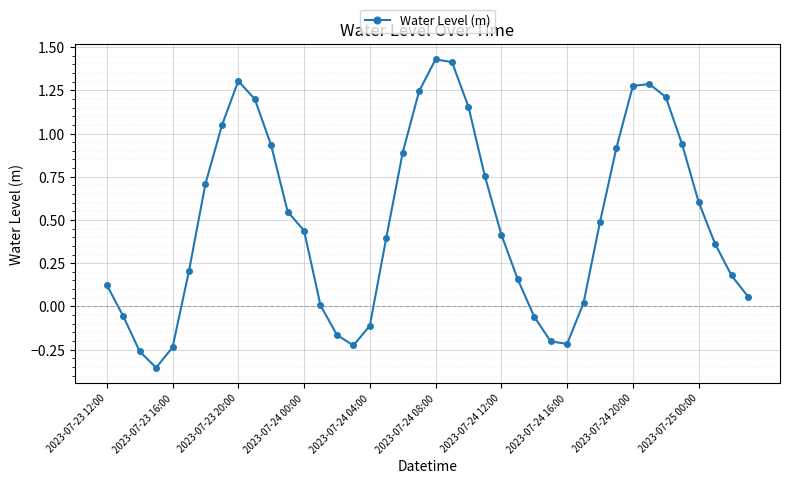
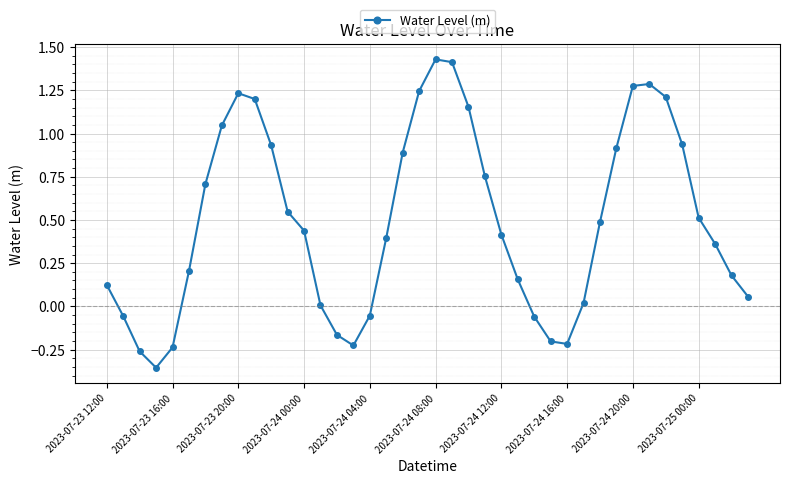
2023-07-23 20:00: 1.30 -> 1.23
2023-07-24 04:00: -0.11 -> -0.05
2023-07-25 00:00: 0.60 -> 0.51
